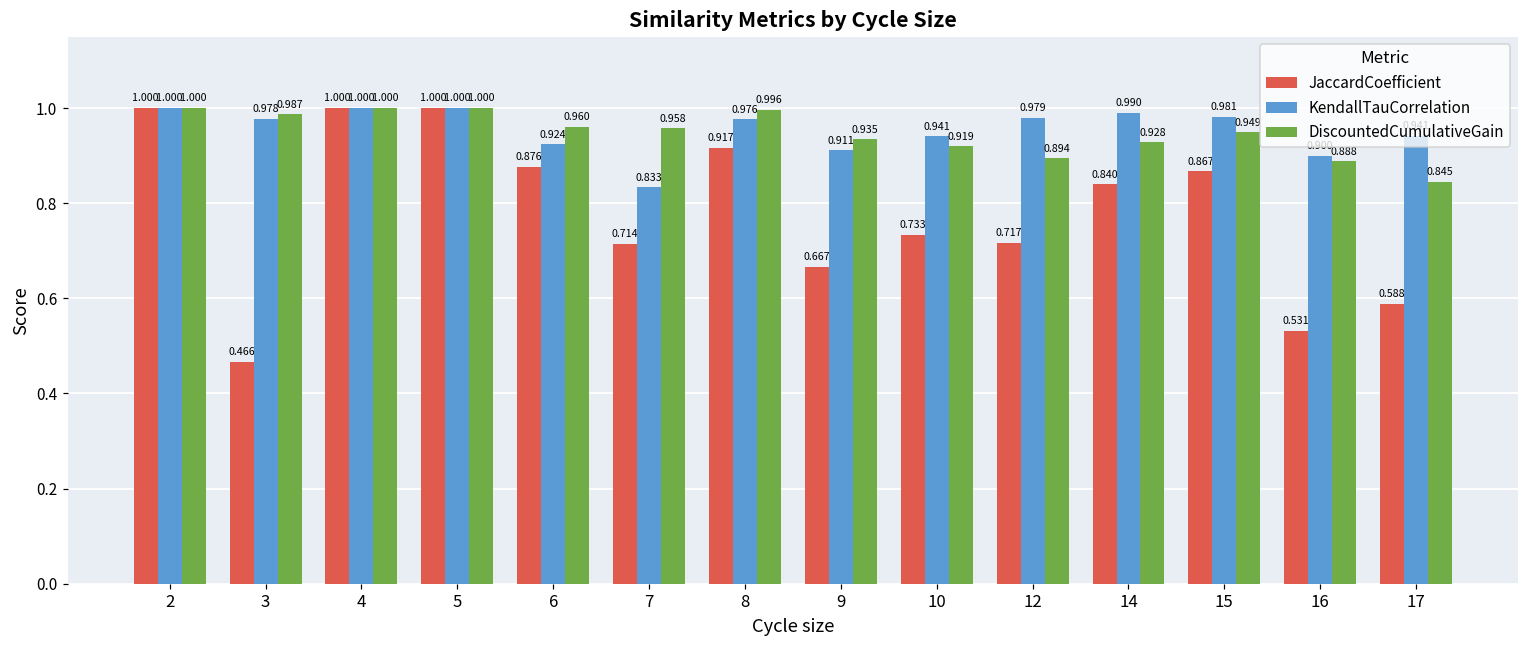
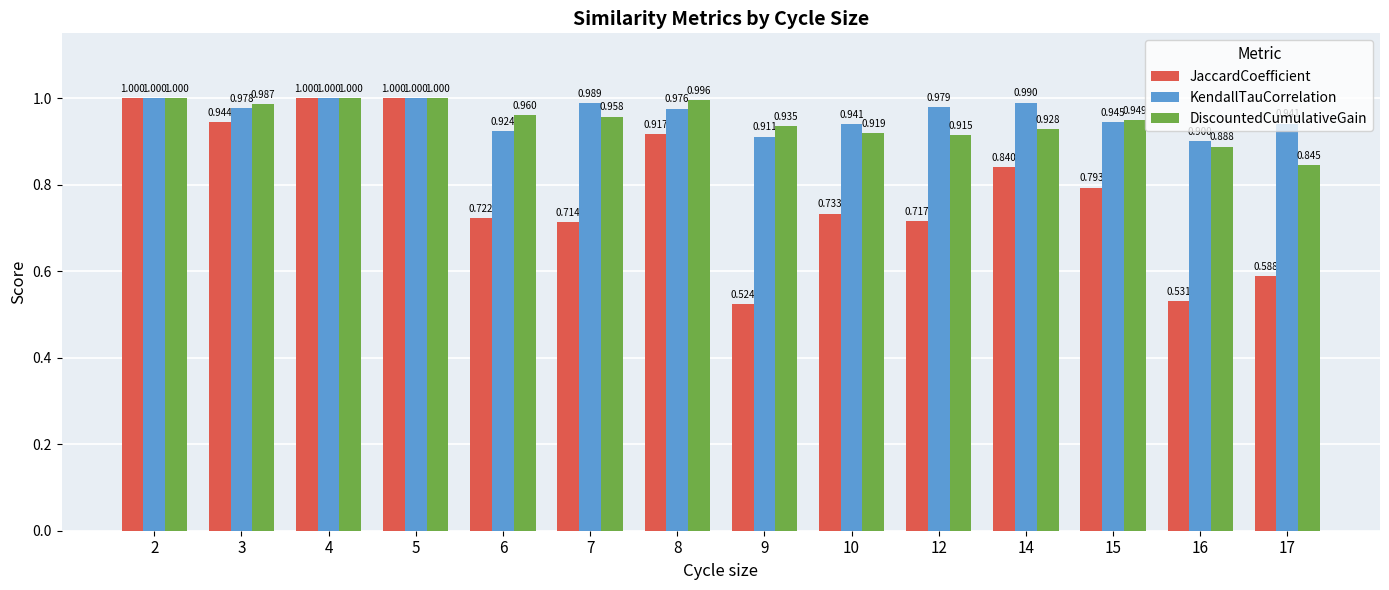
JaccardCoefficient, 3: 0.466 -> 0.944
JaccardCoefficient, 6: 0.876 -> 0.722
KendallTauCorrelation, 7: 0.833 -> 0.989
JaccardCoefficient, 9: 0.667 -> 0.524
DiscountedCumulativeGain, 12: 0.894 -> 0.915
JaccardCoefficient, 15: 0.867 -> 0.793
KendallTauCorrelation, 15: 0.981 -> 0.945
